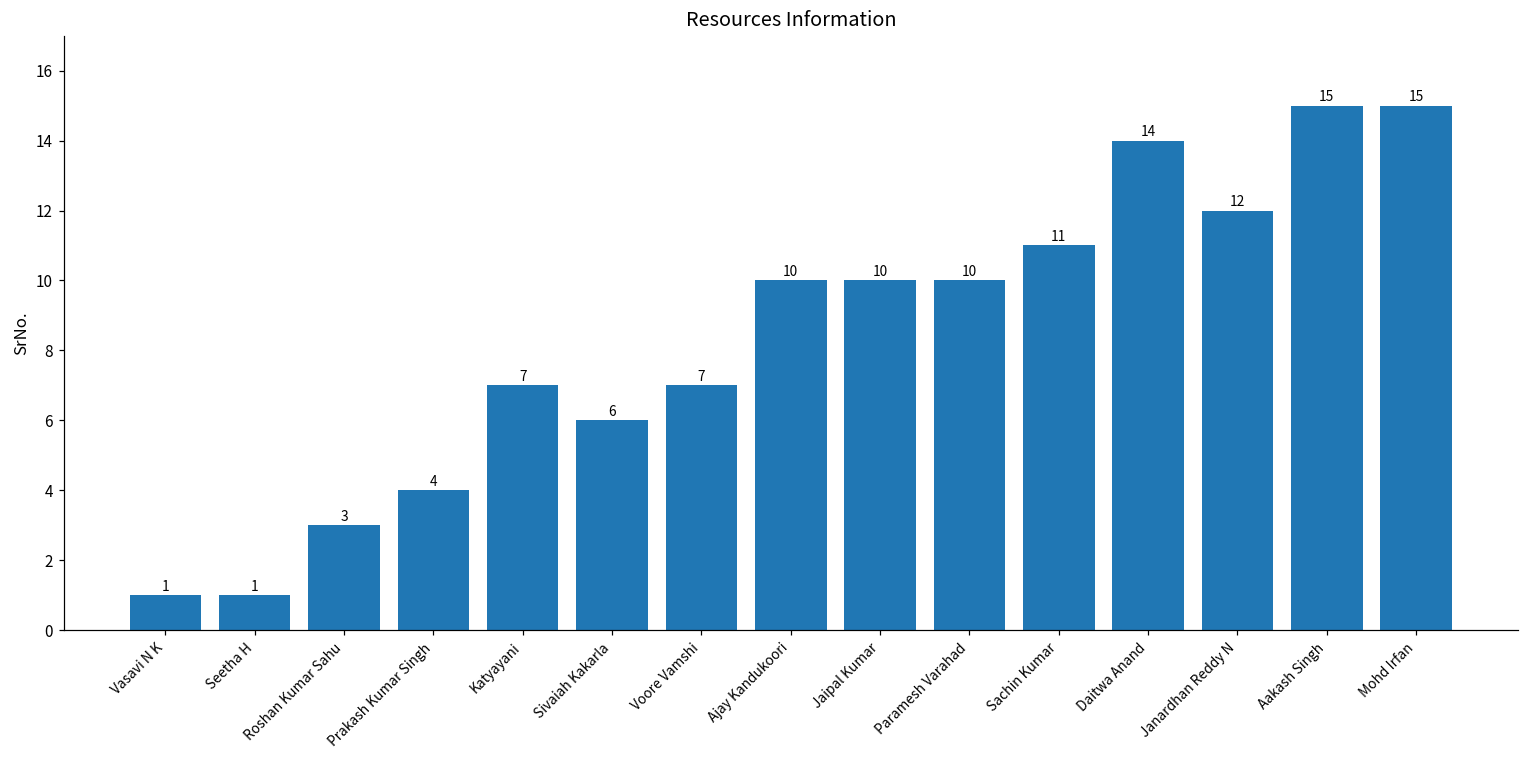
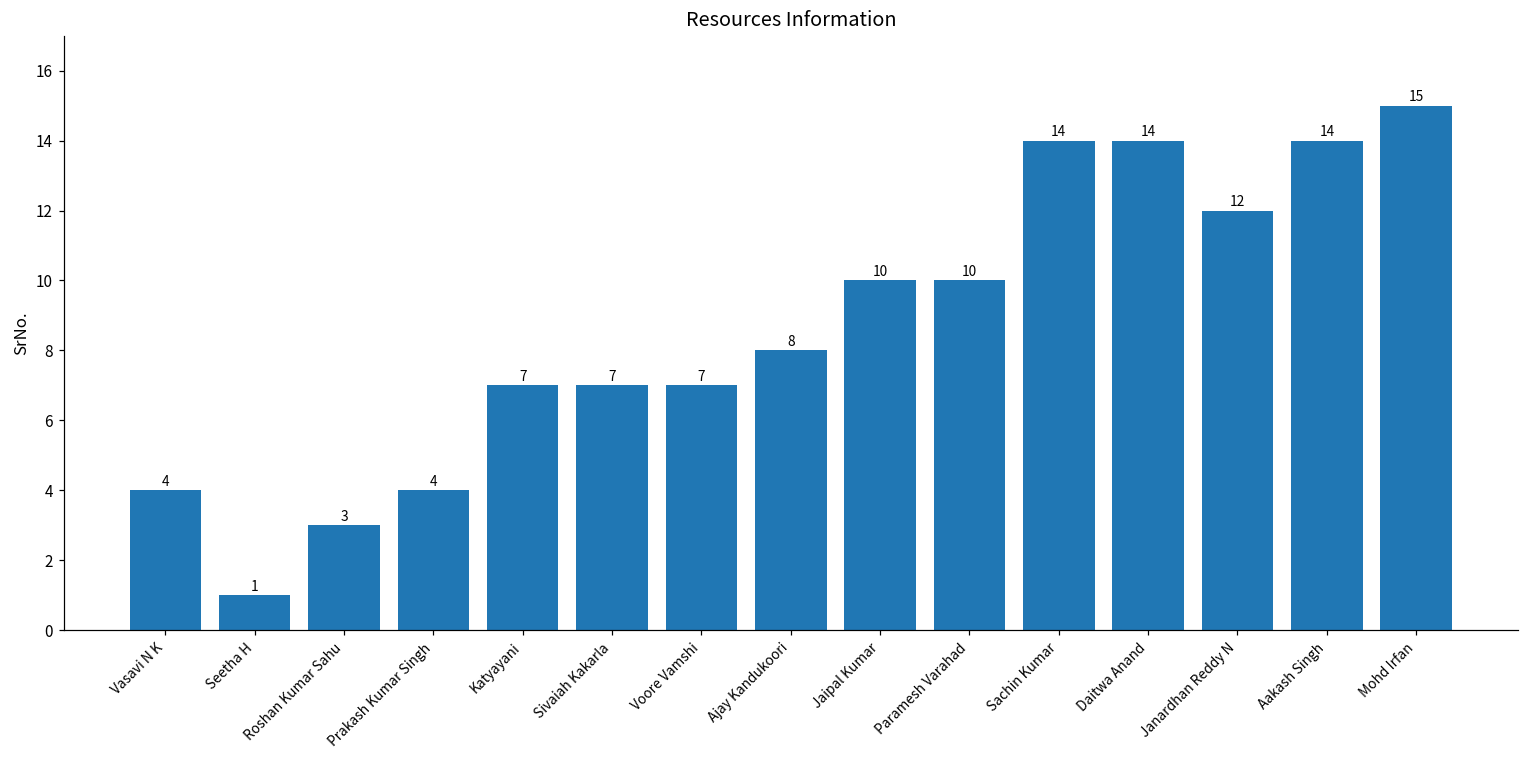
Vasavi N K: 1 -> 4
Sivaiah Kakarla: 6 -> 7
Ajay Kandukoori: 10 -> 8
Sachin Kumar: 11 -> 14
Aakash Singh: 15 -> 14
